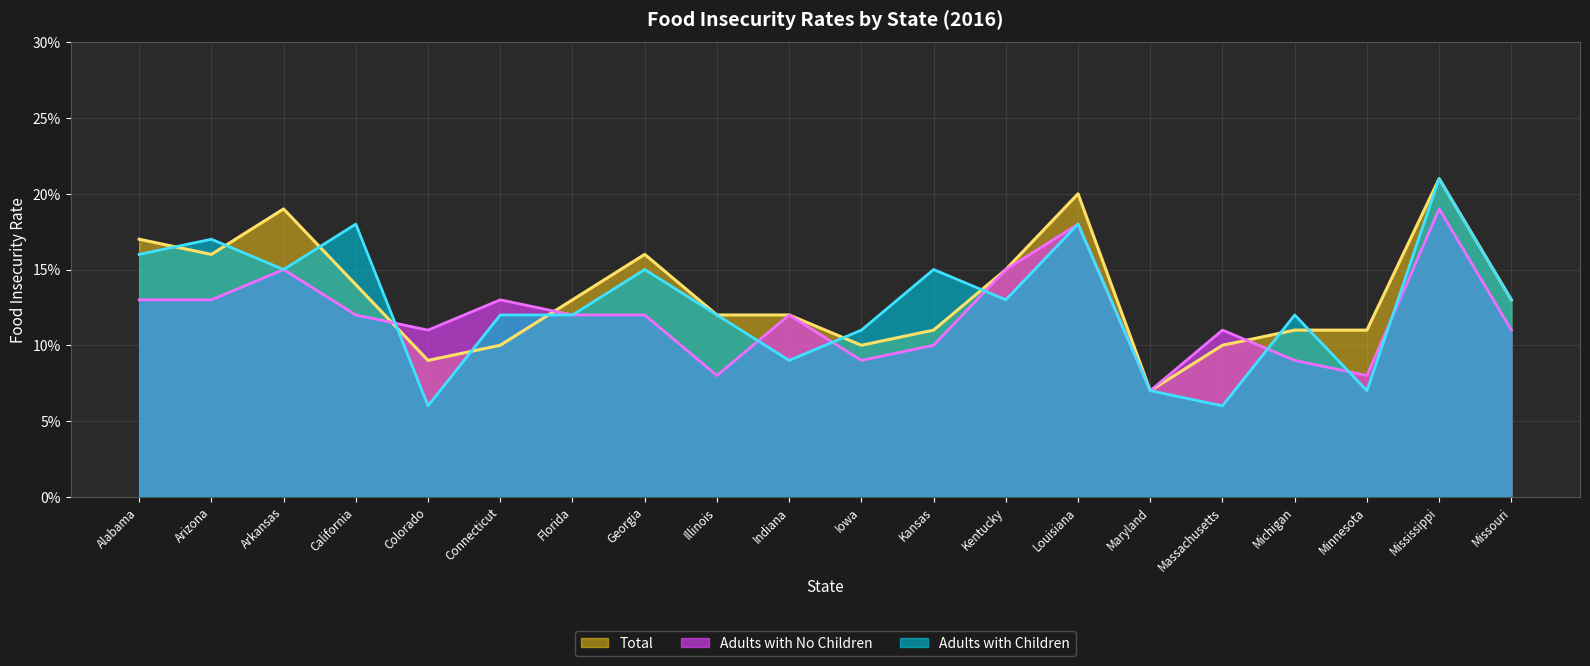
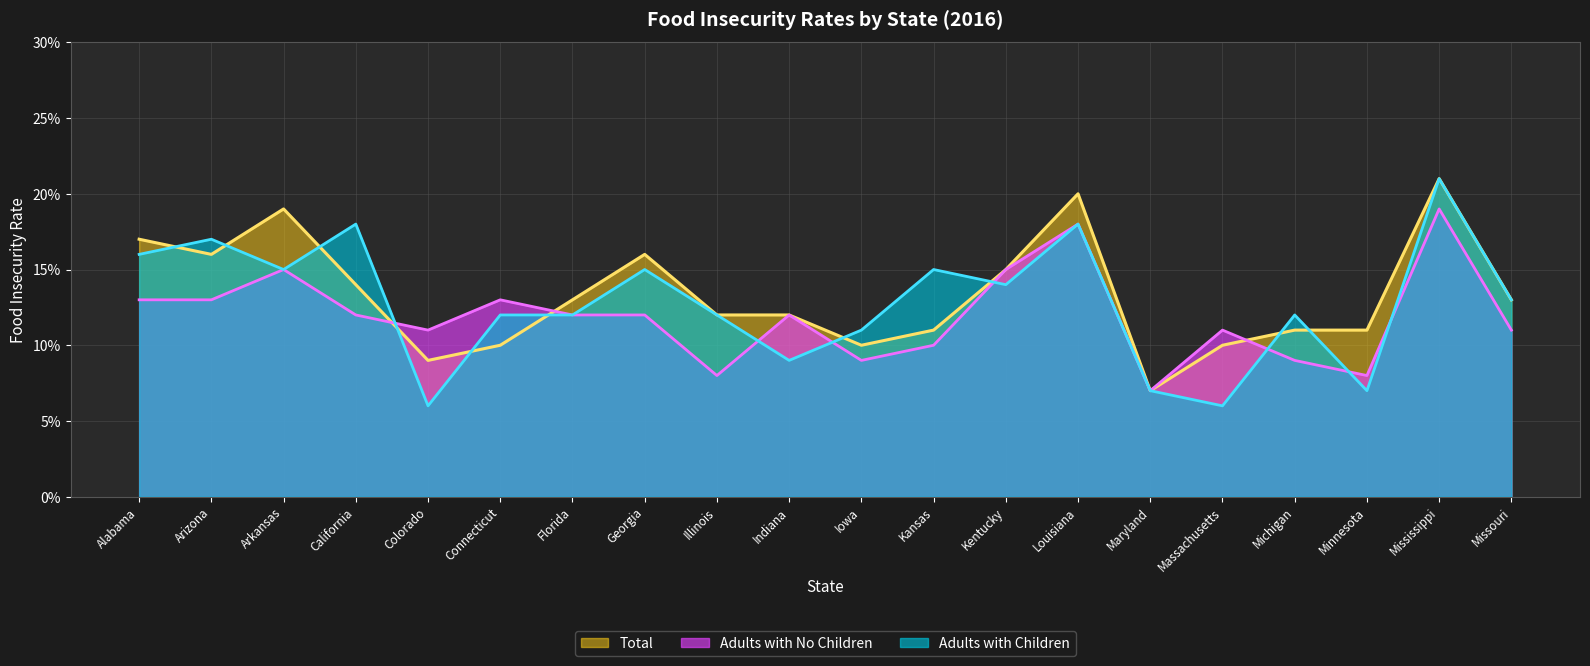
Adults with Children, Kentucky: 13.0% -> 14.0%
